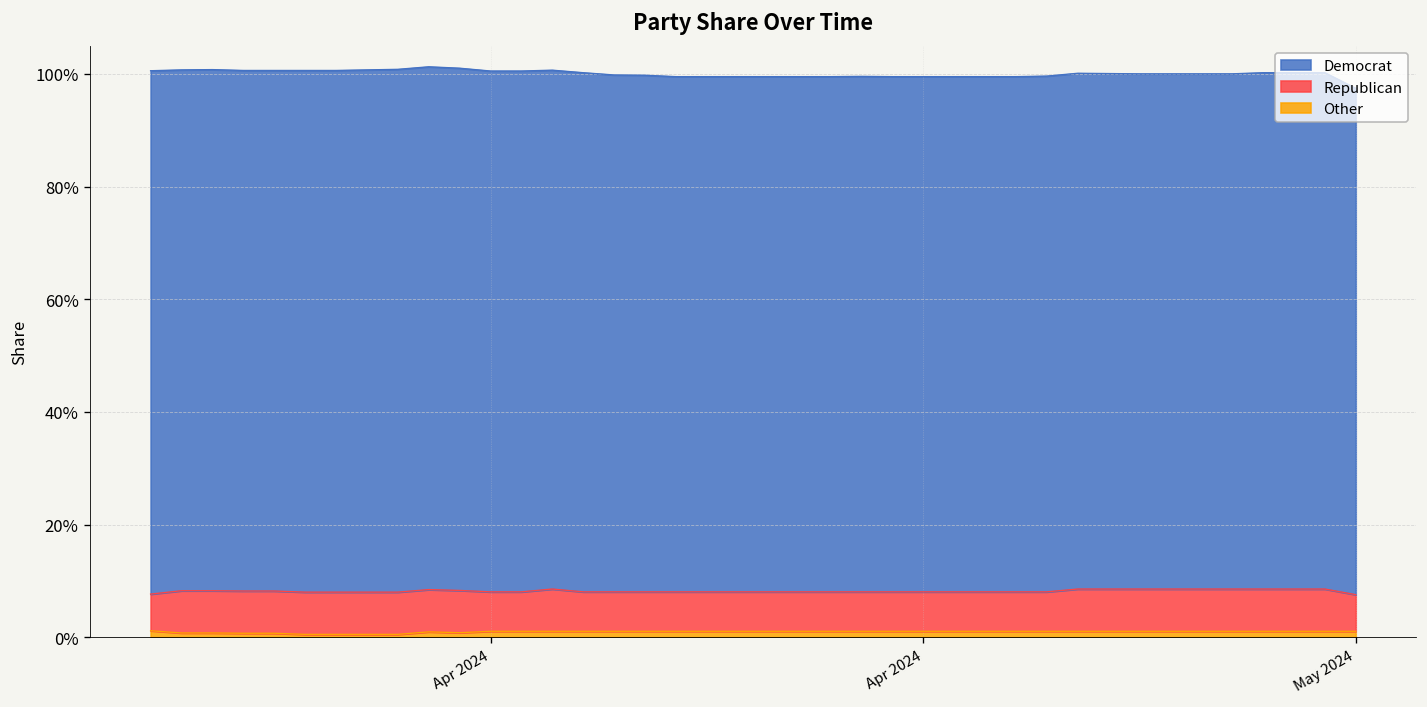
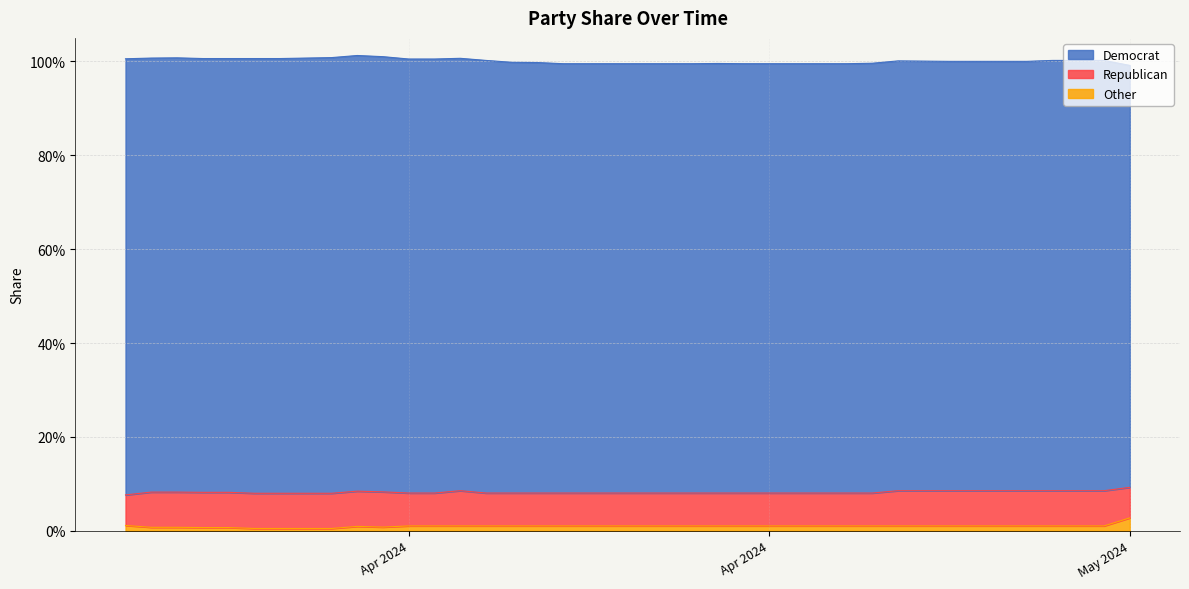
Other, May 2024: 1% -> 3%
